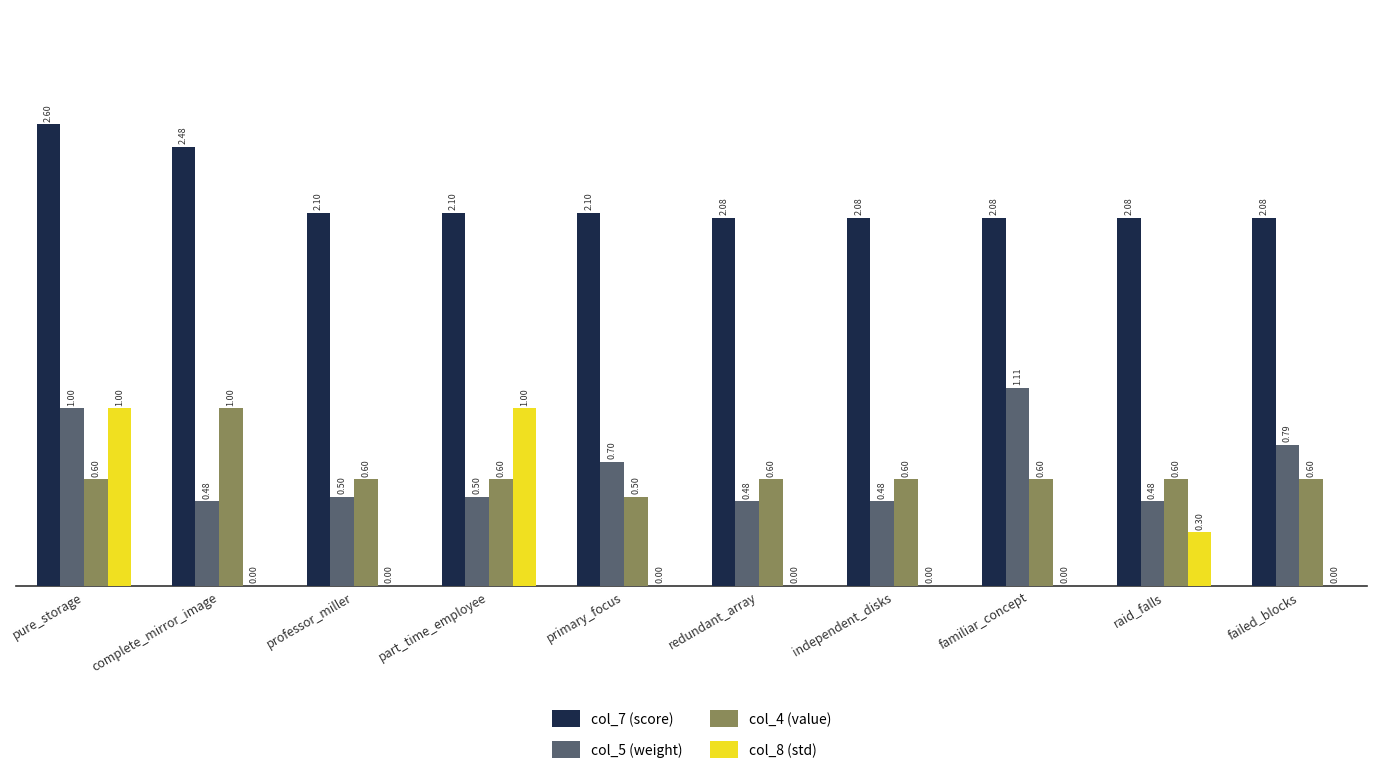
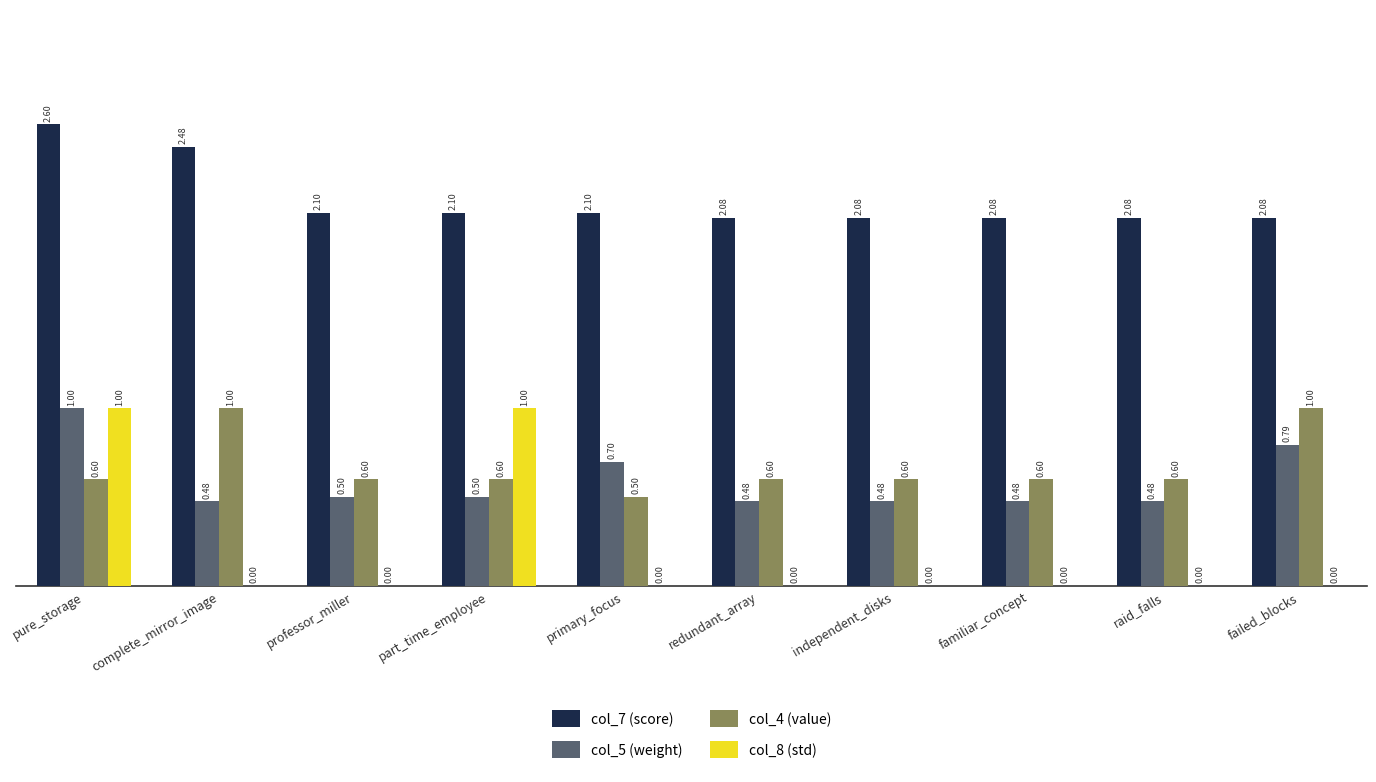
col_5 (weight), familiar_concept: 1.11 -> 0.48
col_8 (std), raid_falls: 0.30 -> 0.00
col_4 (value), failed_blocks: 0.60 -> 1.00
